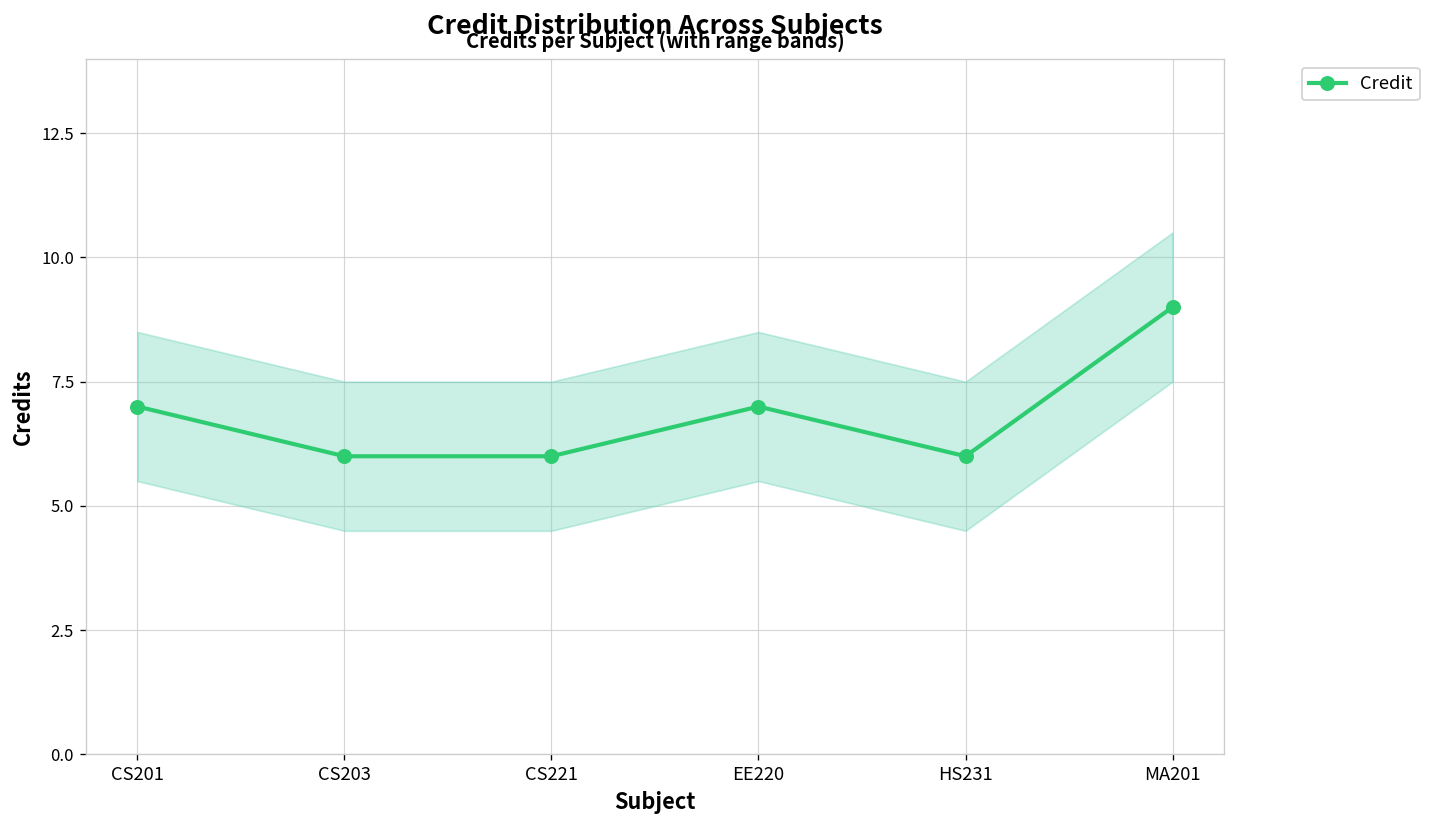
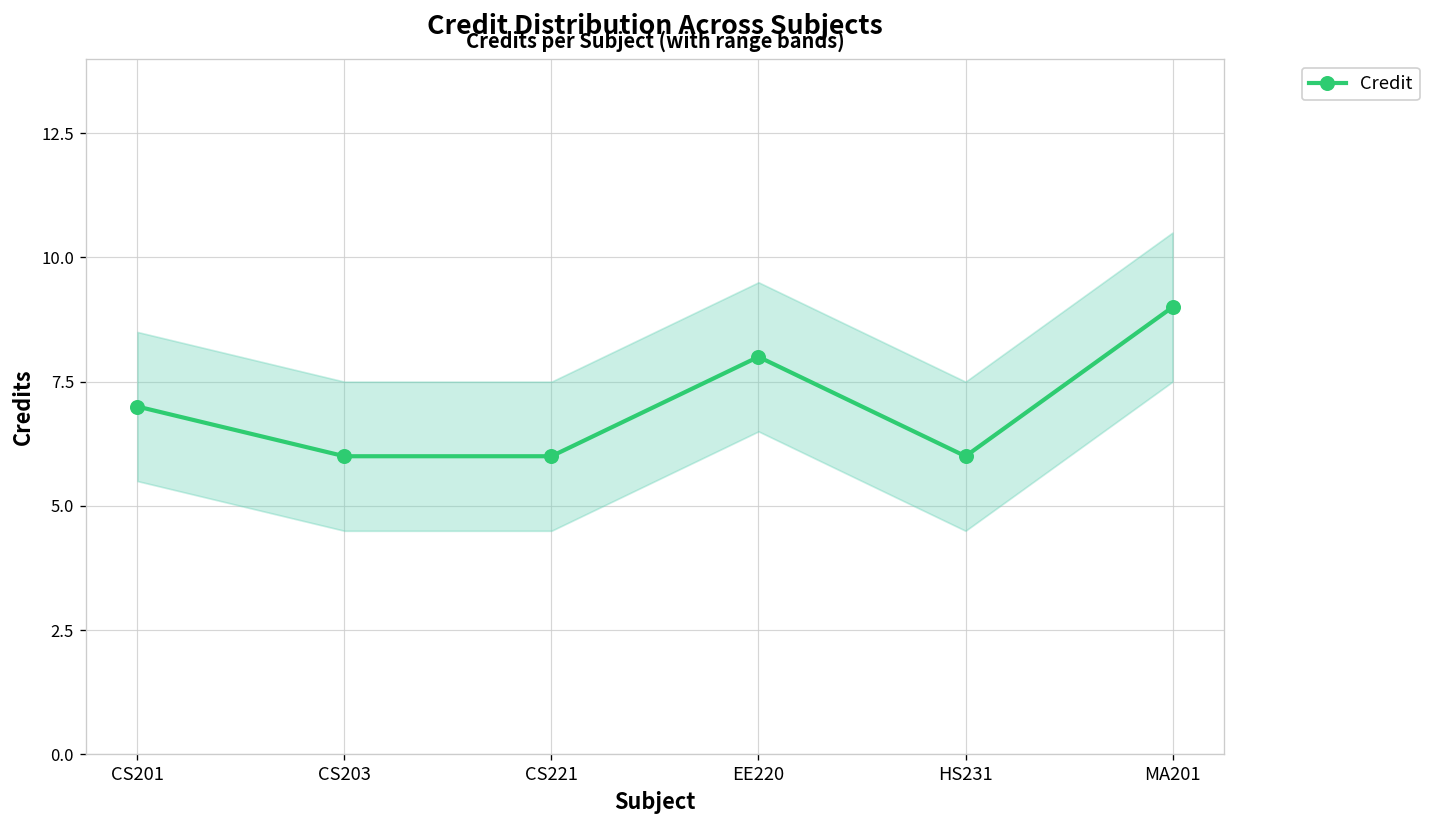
Credit, EE220: 7 -> 8
